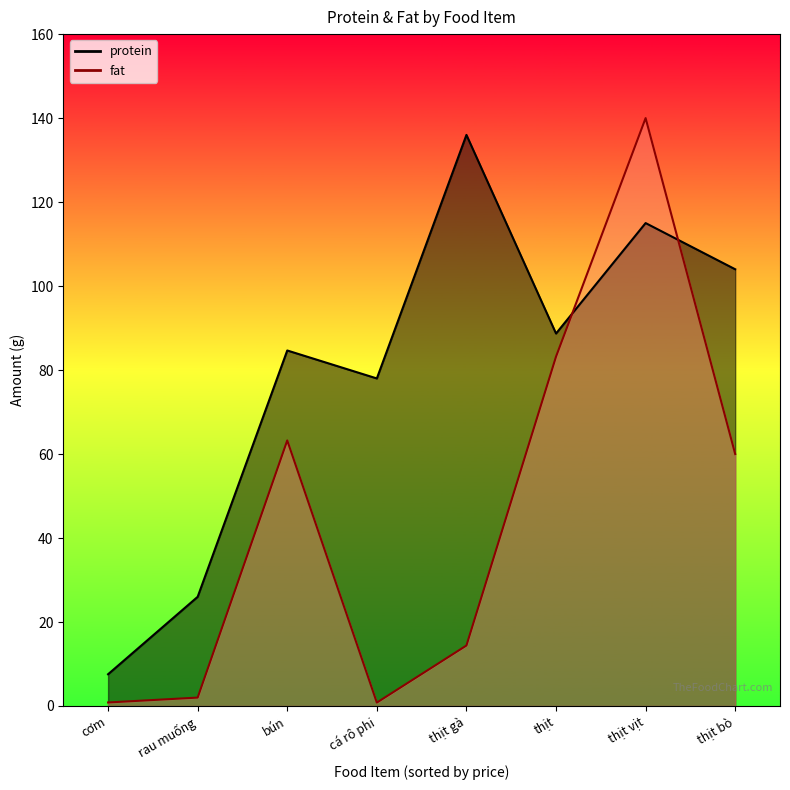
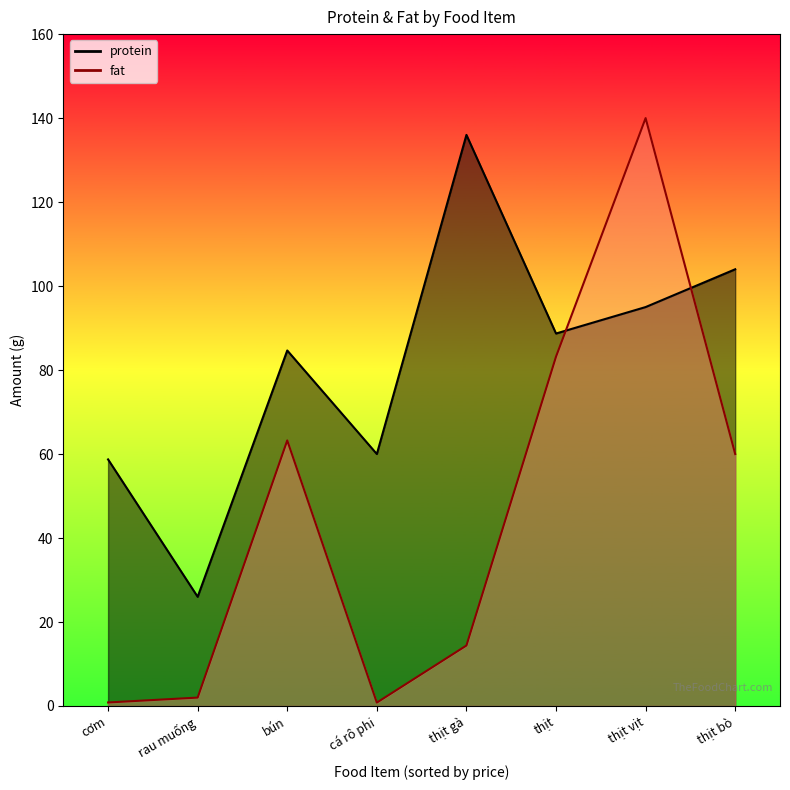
protein, cơm: 8 -> 59
protein, cá rô phi: 78 -> 60
protein, thịt vịt: 115 -> 95
